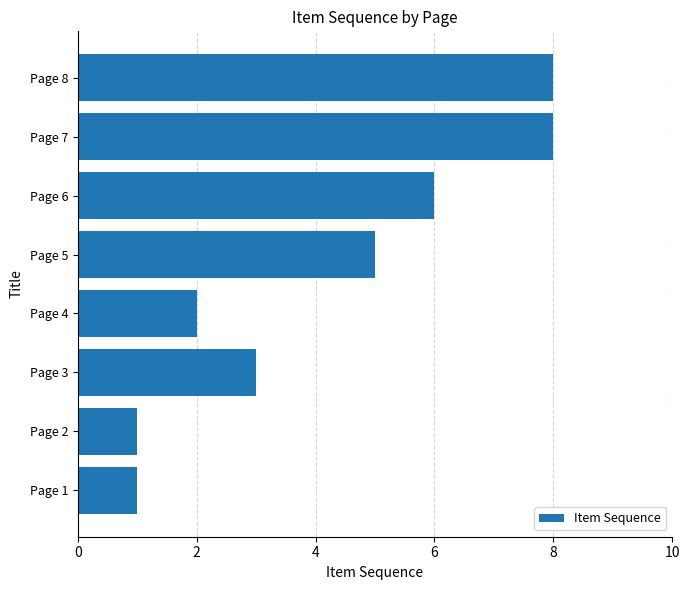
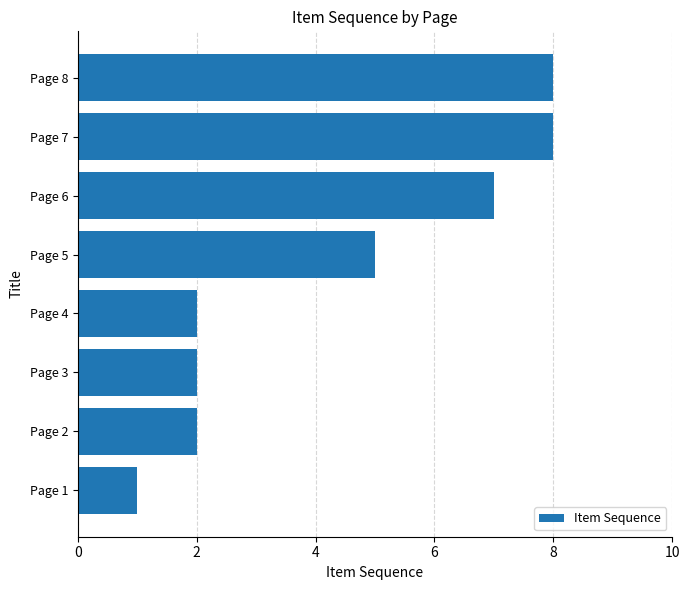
Page 6: 6 -> 7
Page 3: 3 -> 2
Page 2: 1 -> 2
